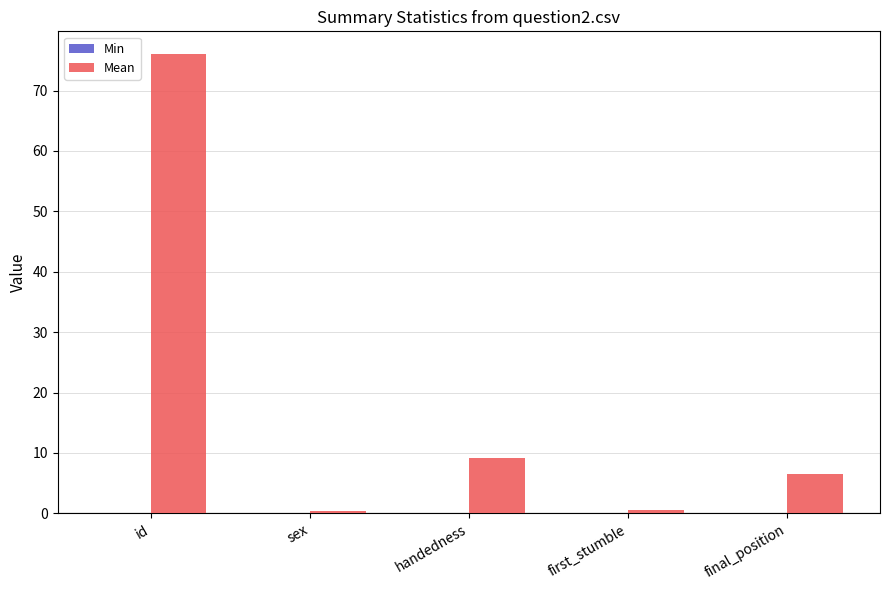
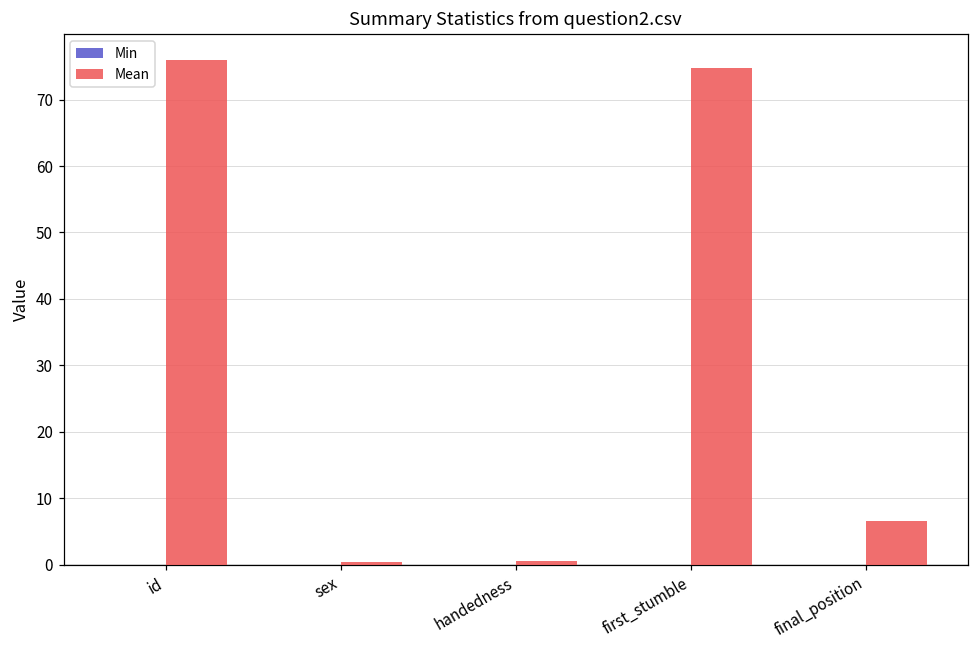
Mean, handedness: 9 -> 0
Mean, first_stumble: 0 -> 75
